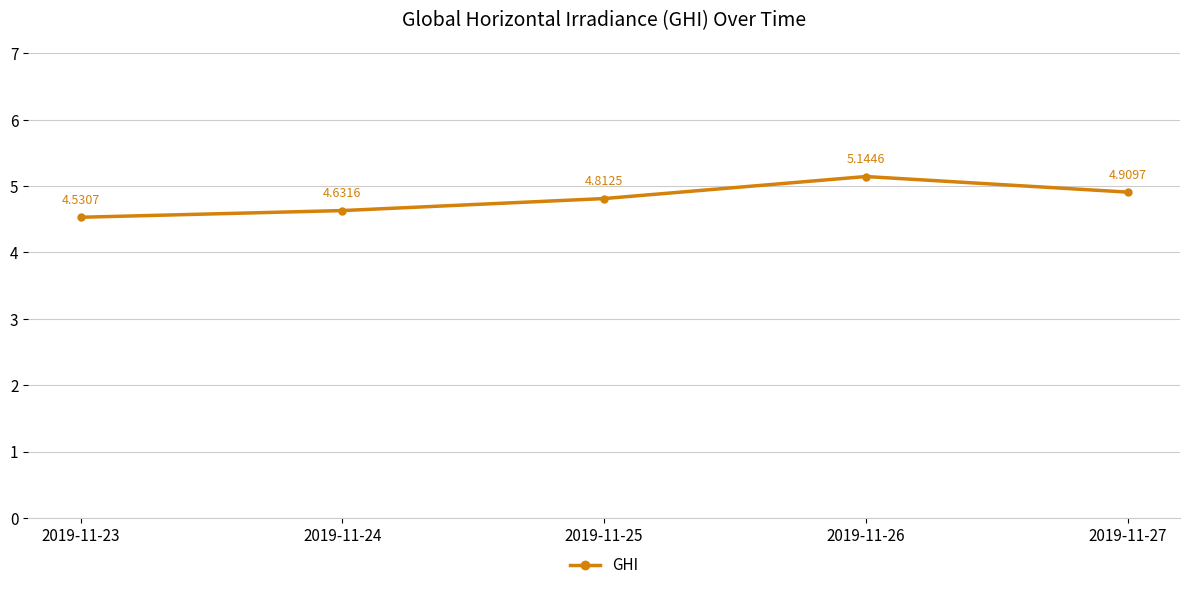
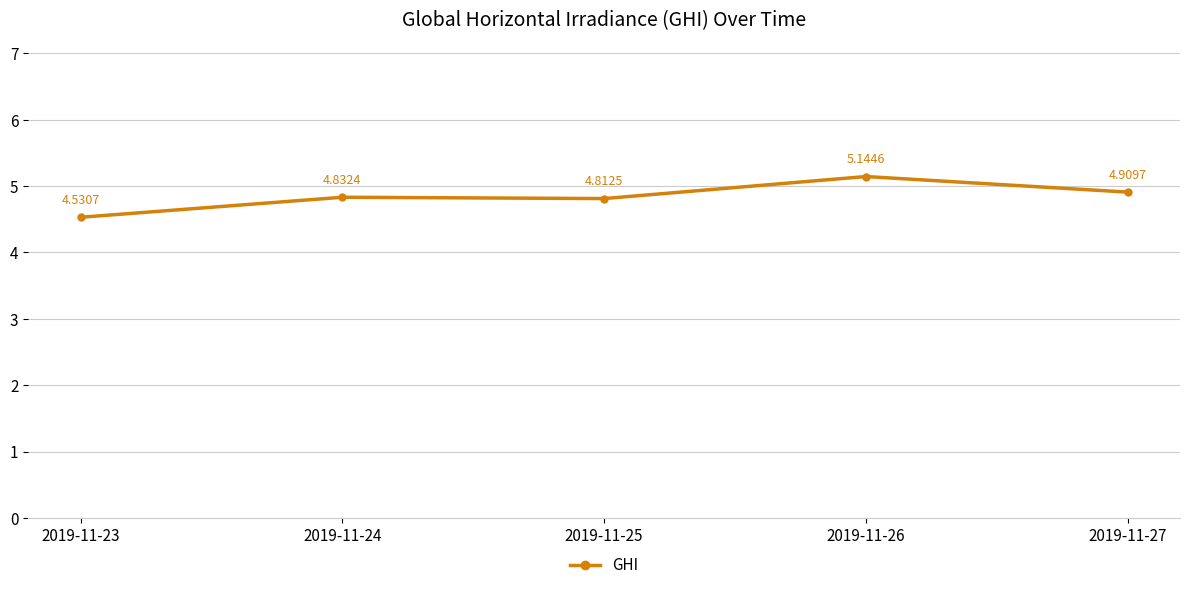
2019-11-24: 4.6316 -> 4.8324
